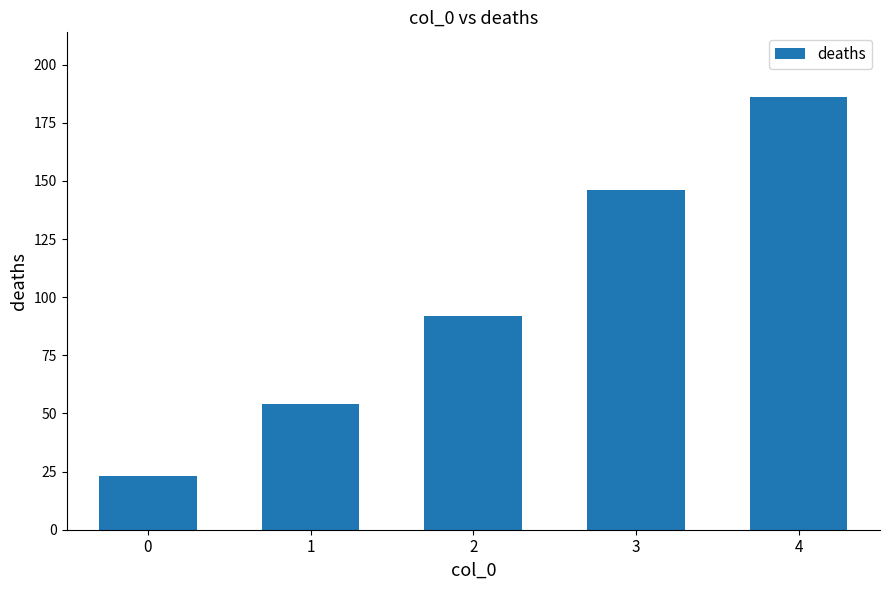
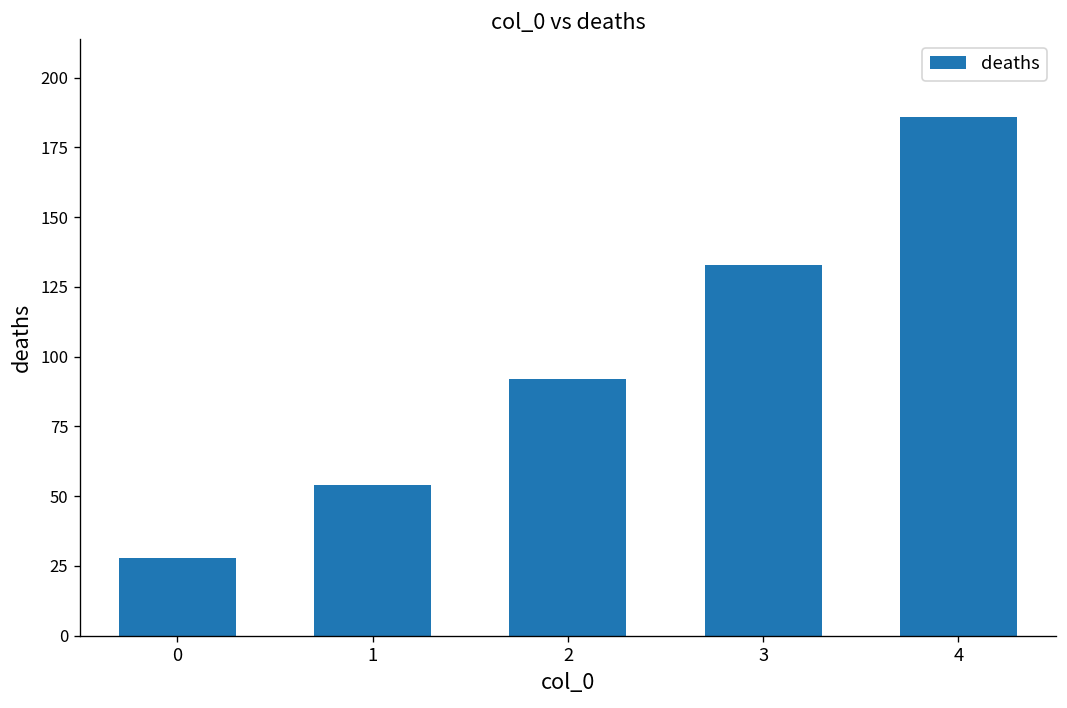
0: 23 -> 28
3: 146 -> 133
